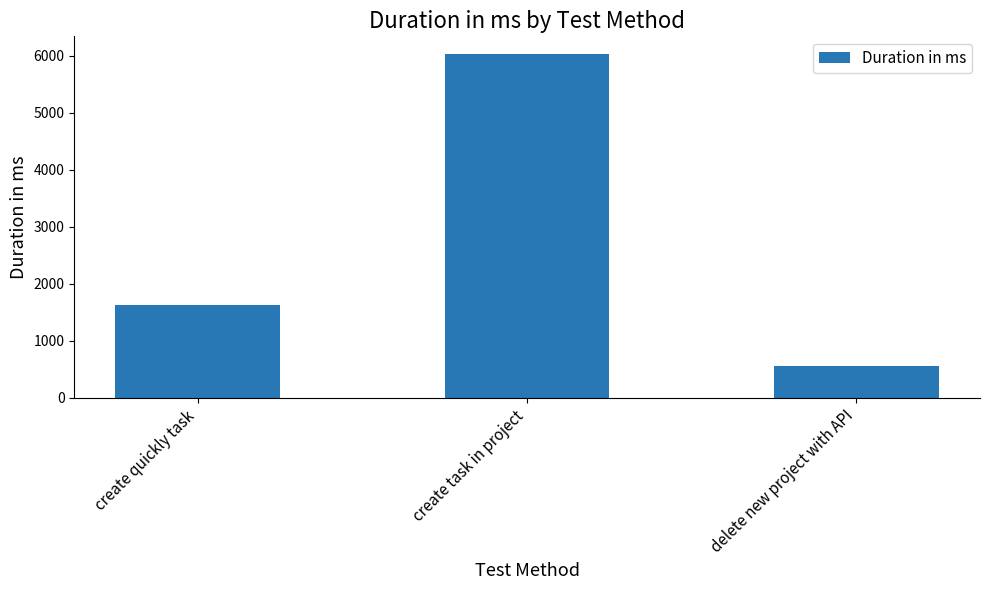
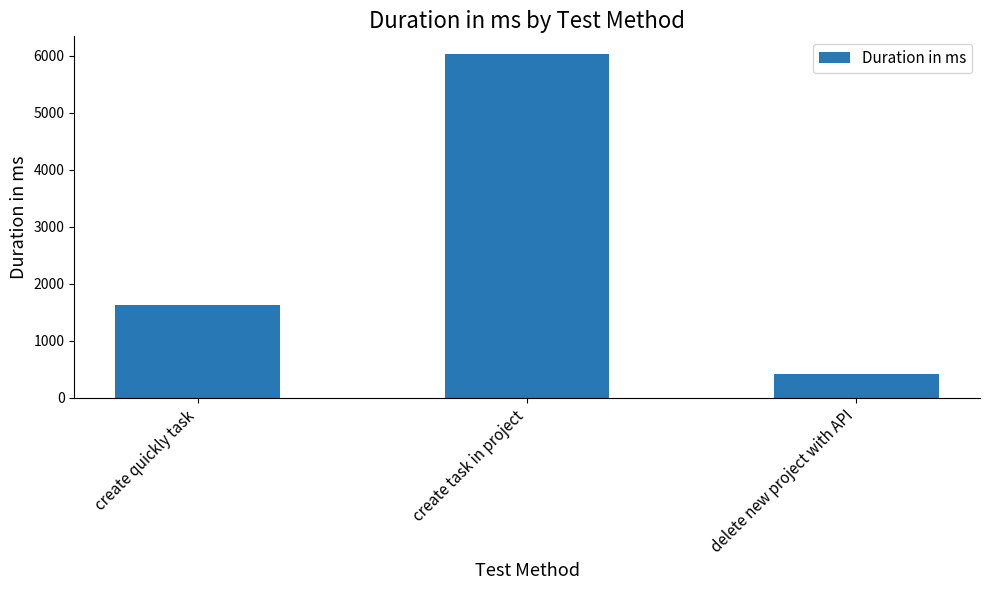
delete new project with API: 600 -> 400
